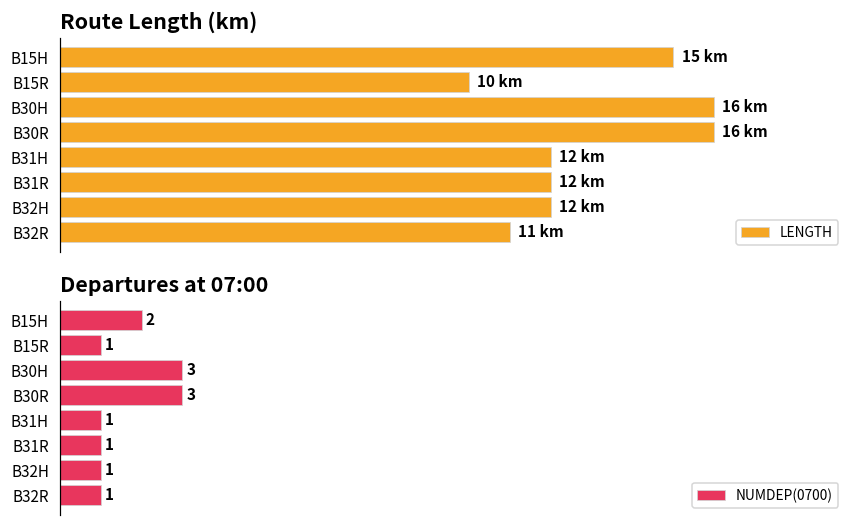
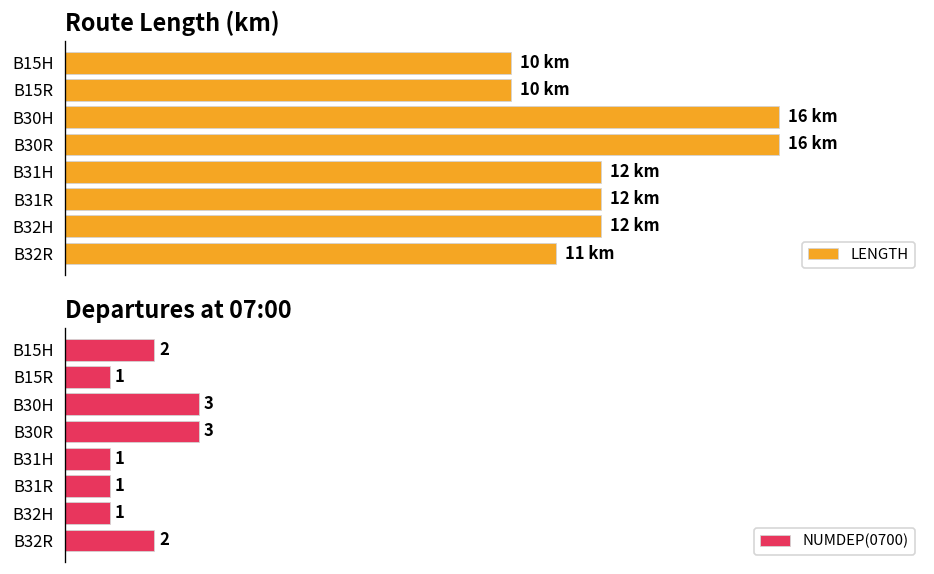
Route Length (km), B15H: 15 -> 10
Departures at 07:00, B32R: 1 -> 2
